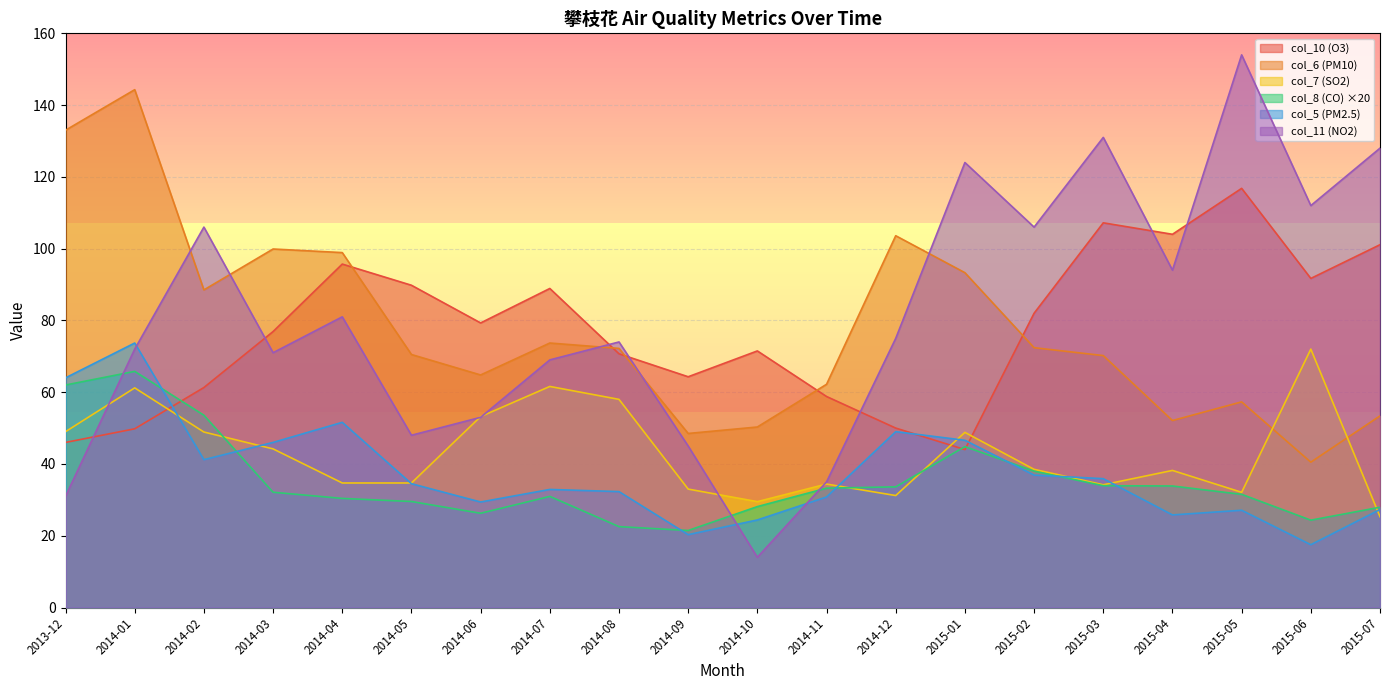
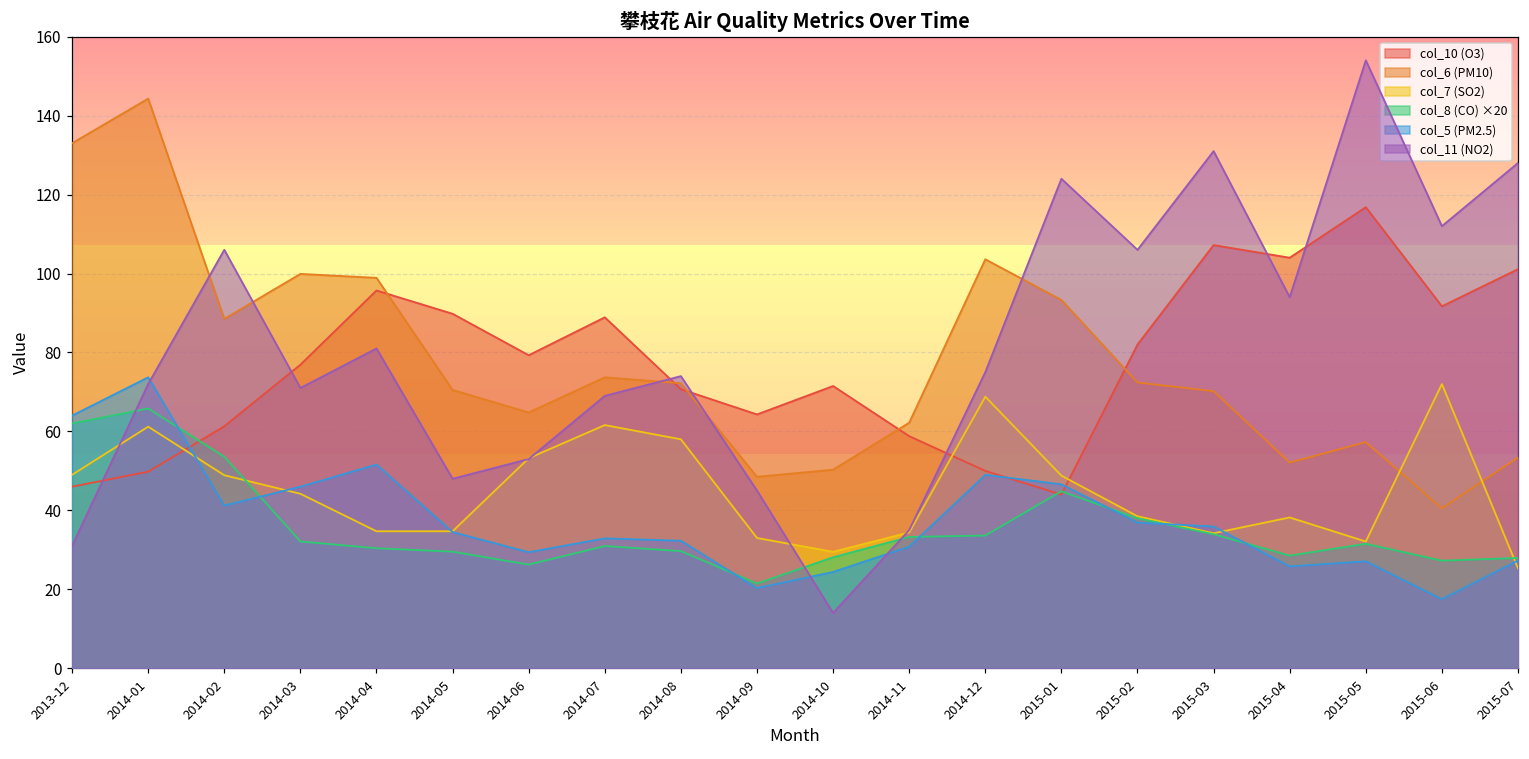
col_8 (CO) ×20, 2014-08: 23 -> 30
col_7 (SO2), 2014-12: 31 -> 69
col_8 (CO) ×20, 2015-04: 34 -> 29
col_8 (CO) ×20, 2015-06: 24 -> 27
